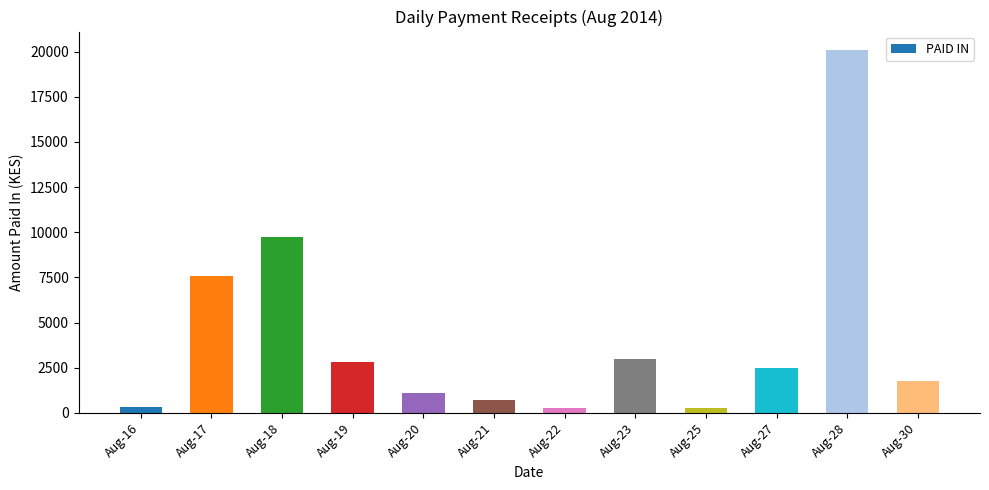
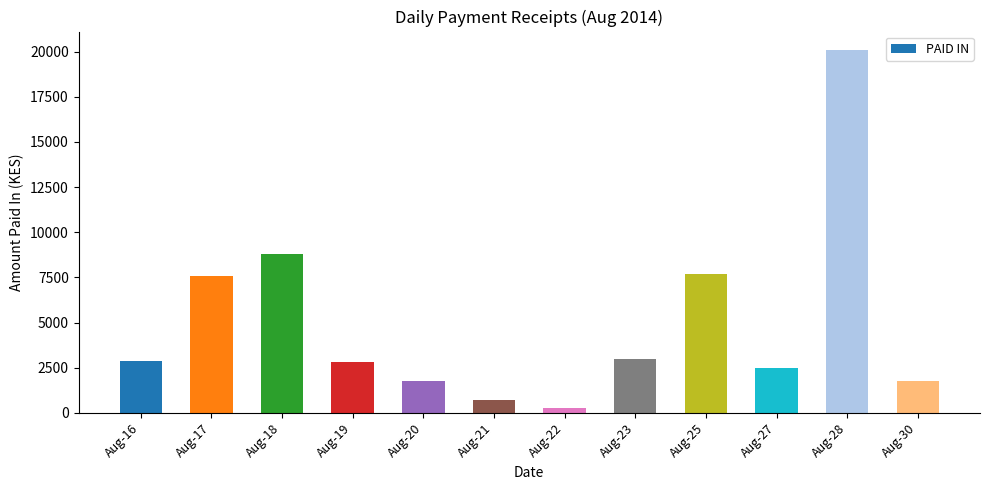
Aug-16: 300 -> 2900
Aug-18: 9700 -> 8800
Aug-20: 1100 -> 1800
Aug-25: 300 -> 7700
